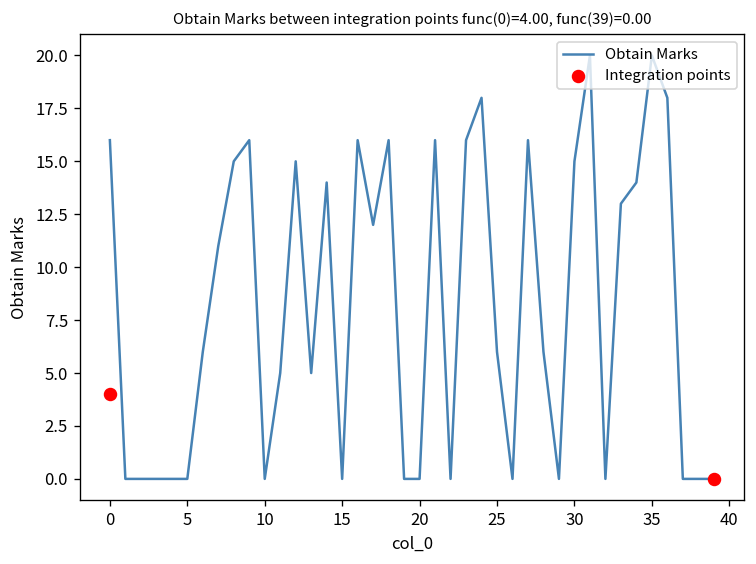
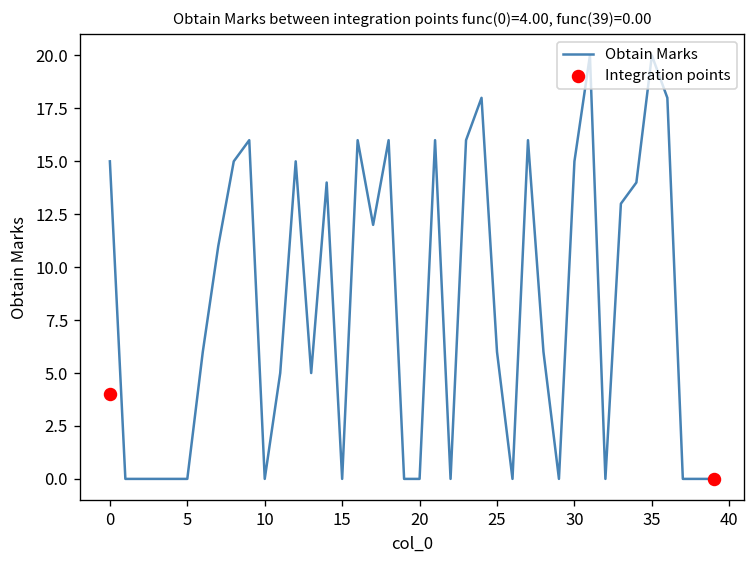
Obtain Marks, 0: 16 -> 15
